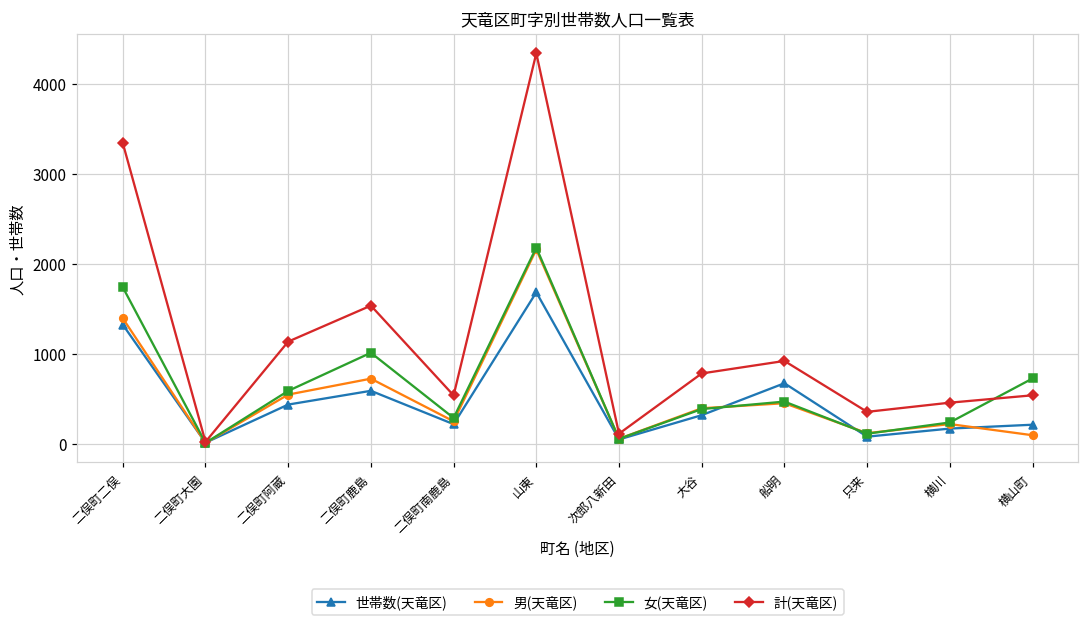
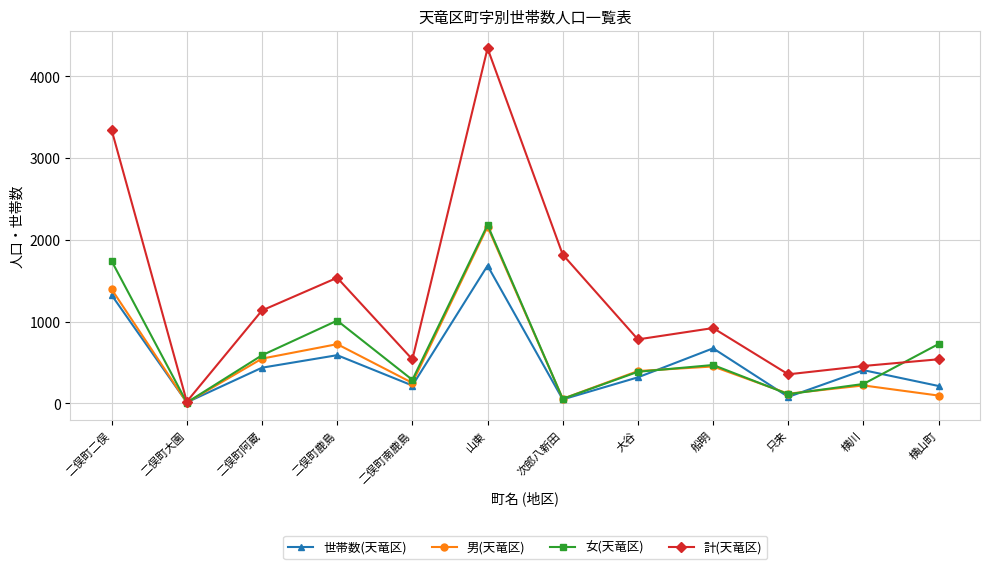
計(天竜区), 次郎八新田: 100 -> 1800
世帯数(天竜区), 横川: 200 -> 400
